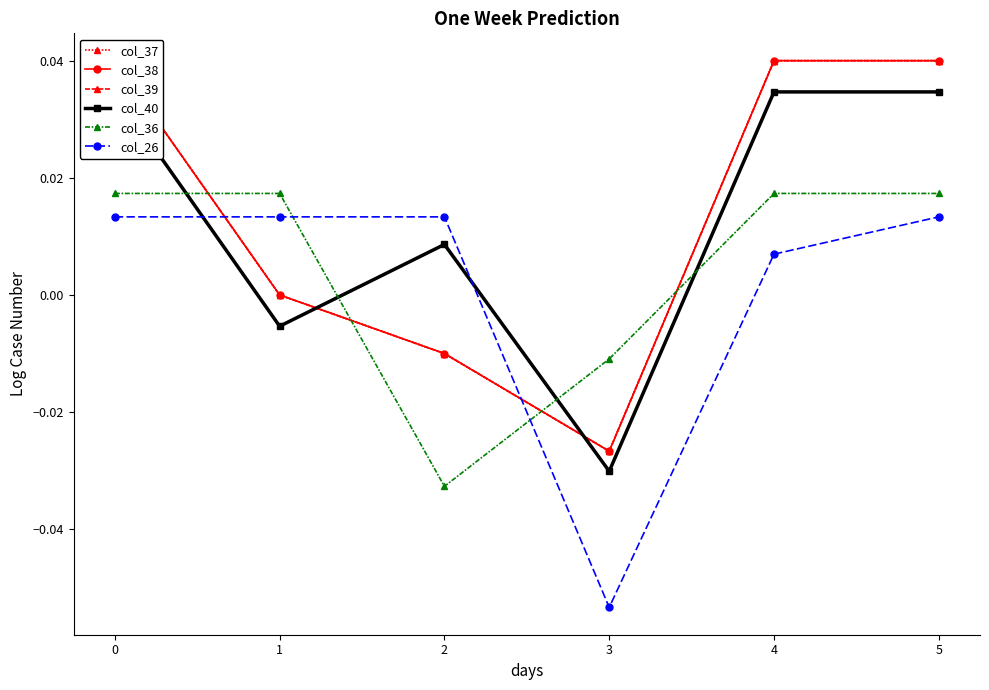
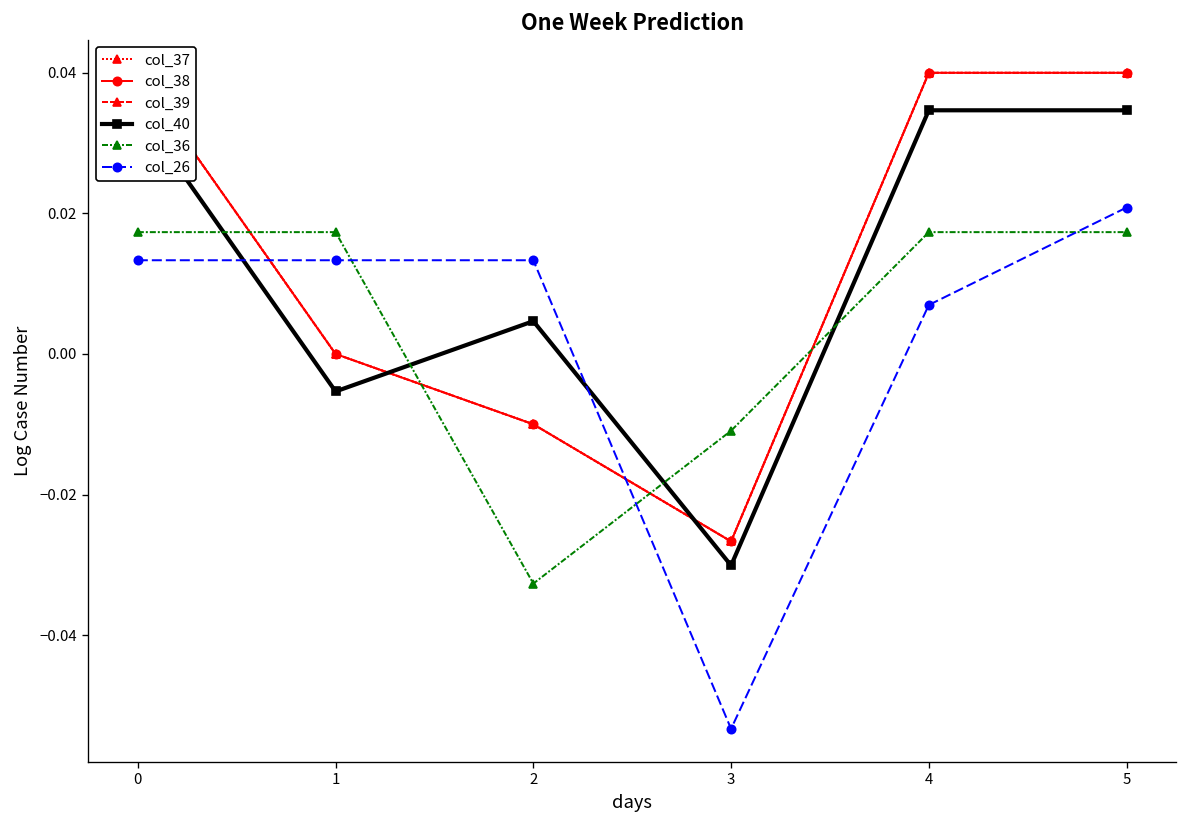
col_40, 2: 0.009 -> 0.005
col_26, 5: 0.013 -> 0.021
